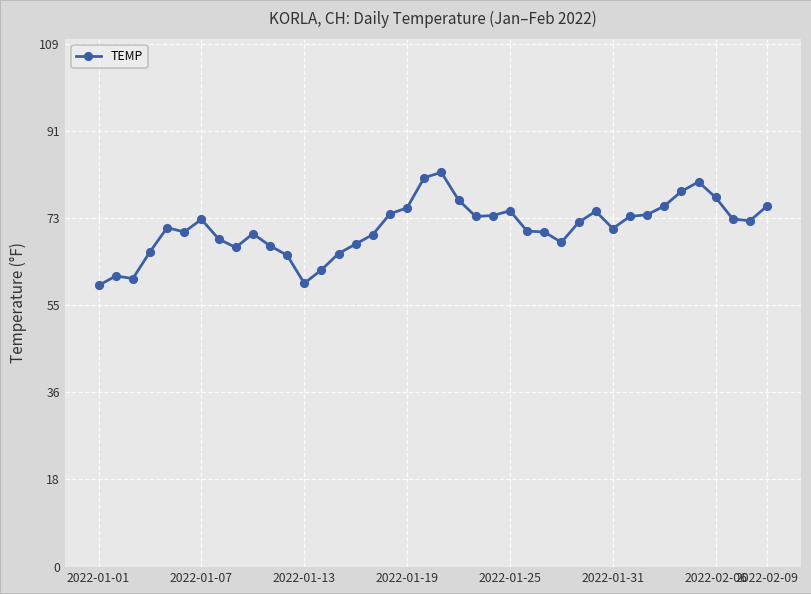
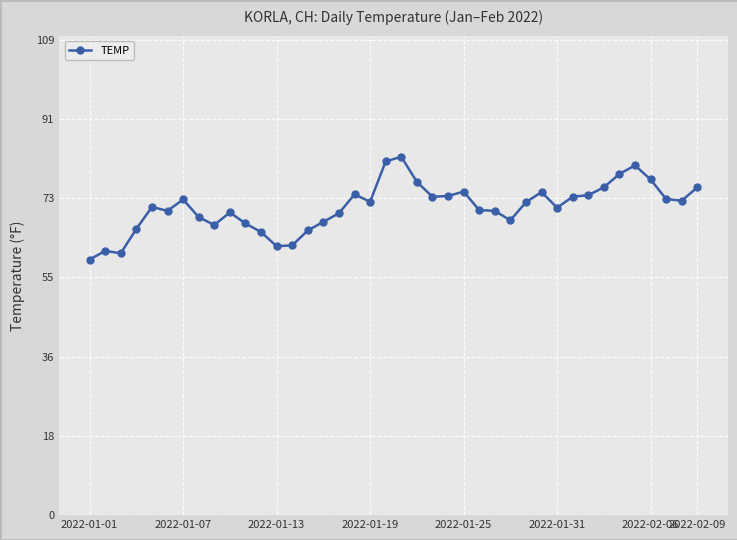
2022-01-13: 59 -> 62
2022-01-19: 75 -> 72
